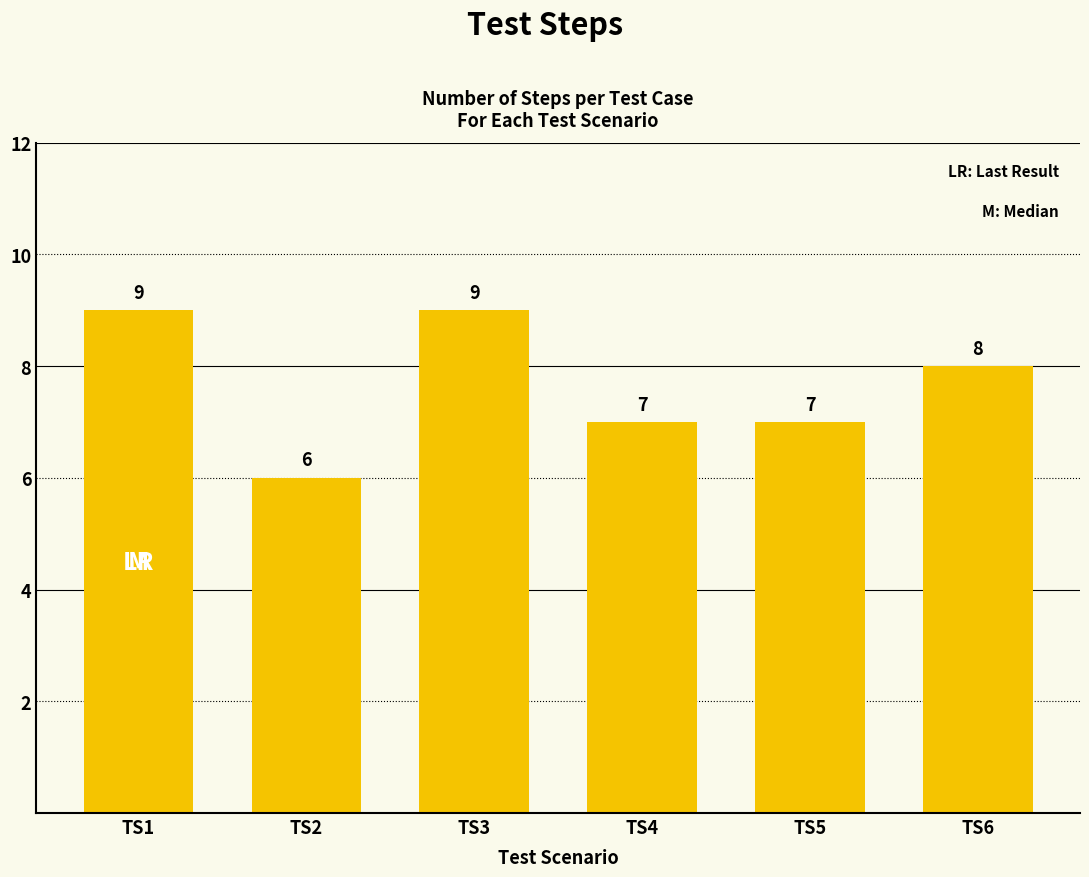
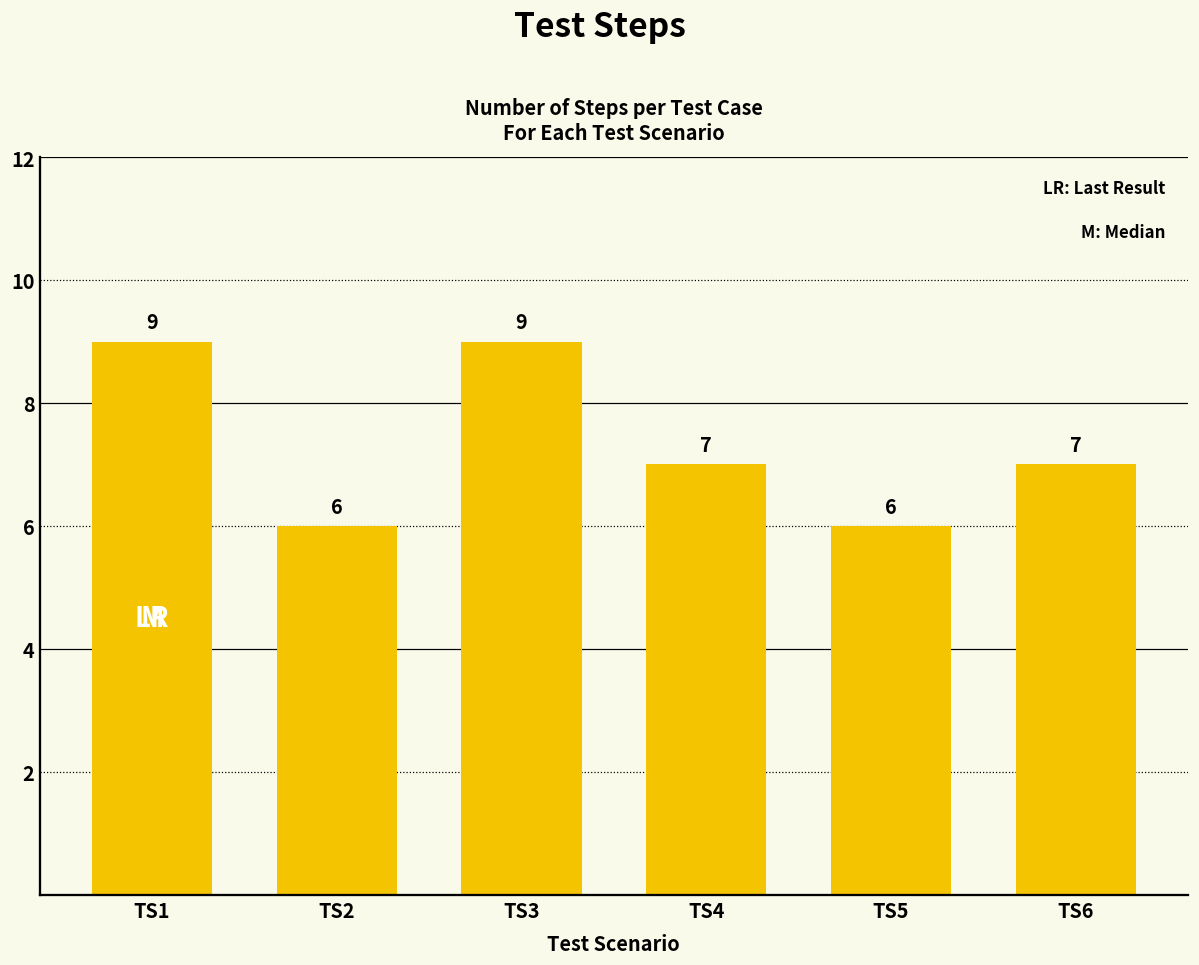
TS5: 7 -> 6
TS6: 8 -> 7
